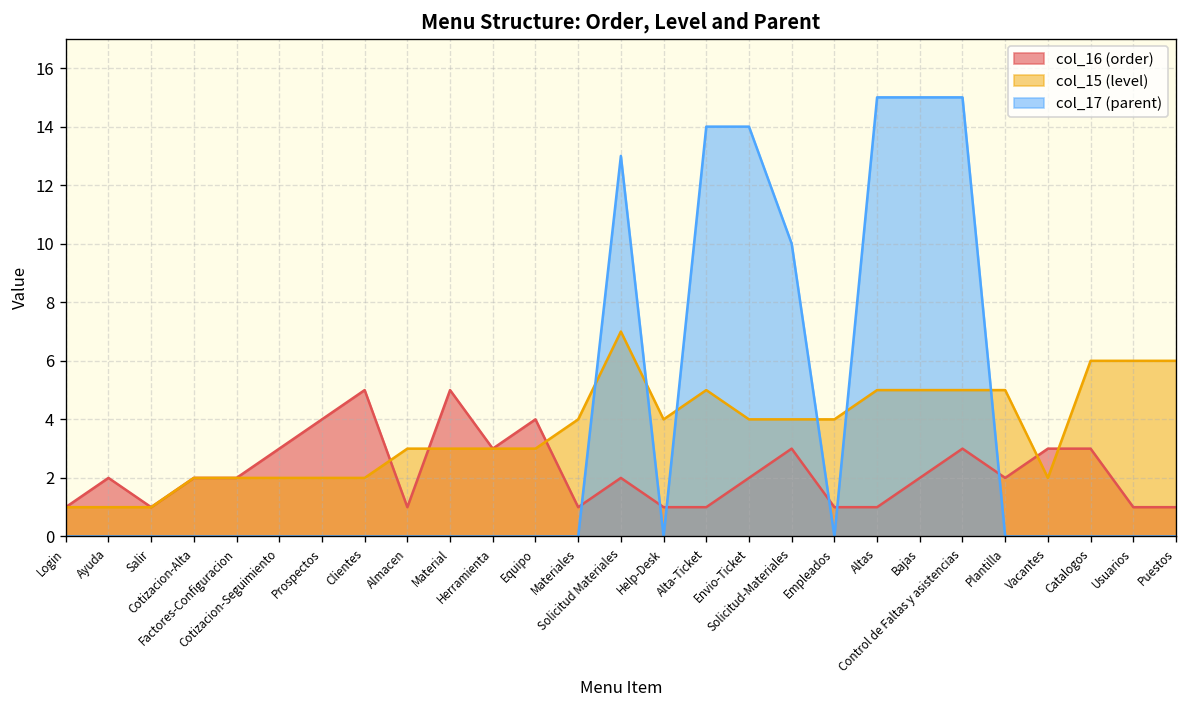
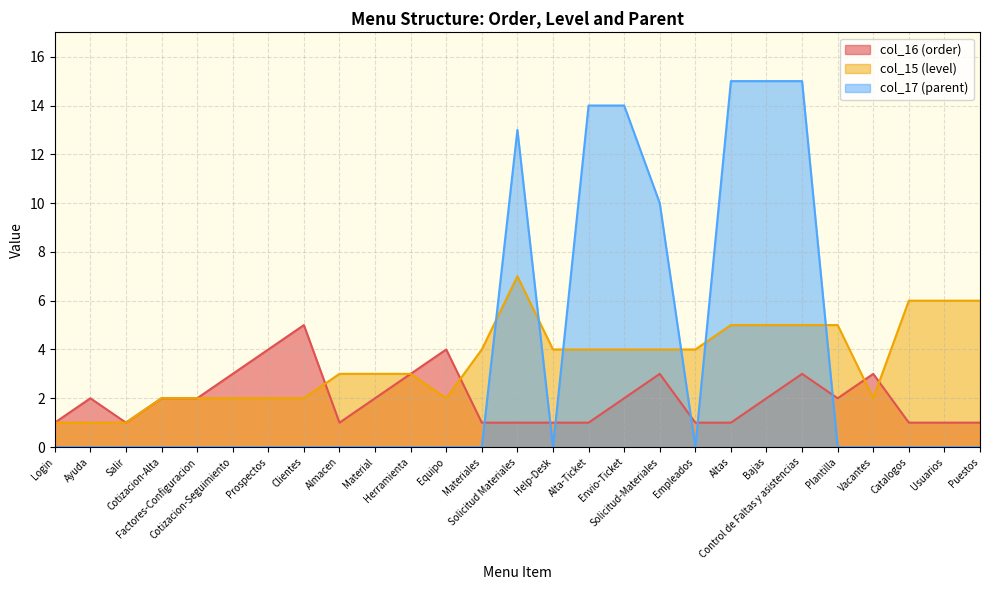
col_16 (order), Material: 5 -> 2
col_15 (level), Equipo: 3 -> 2
col_16 (order), Solicitud Materiales: 2 -> 1
col_15 (level), Alta-Ticket: 5 -> 4
col_16 (order), Catalogos: 3 -> 1
